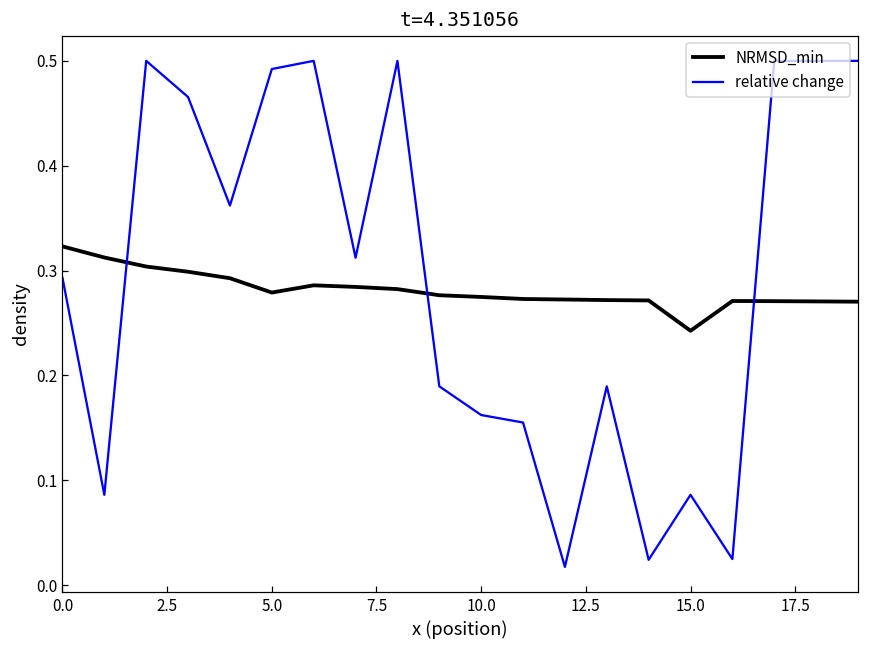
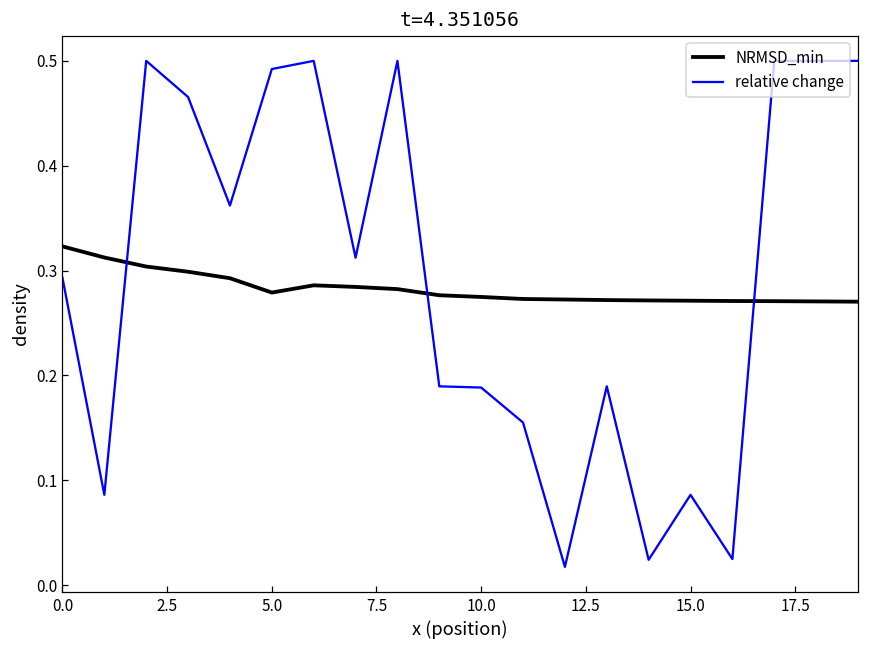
relative change, 10.0: 0.16 -> 0.19
NRMSD_min, 15.0: 0.24 -> 0.27
